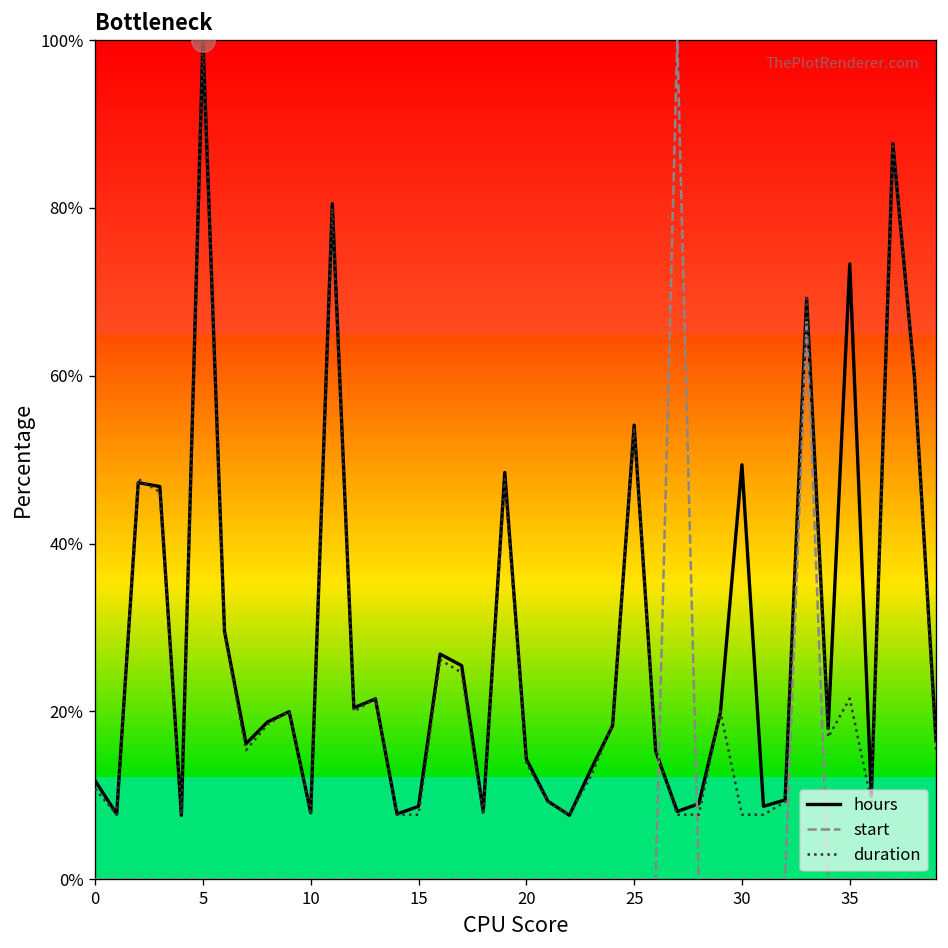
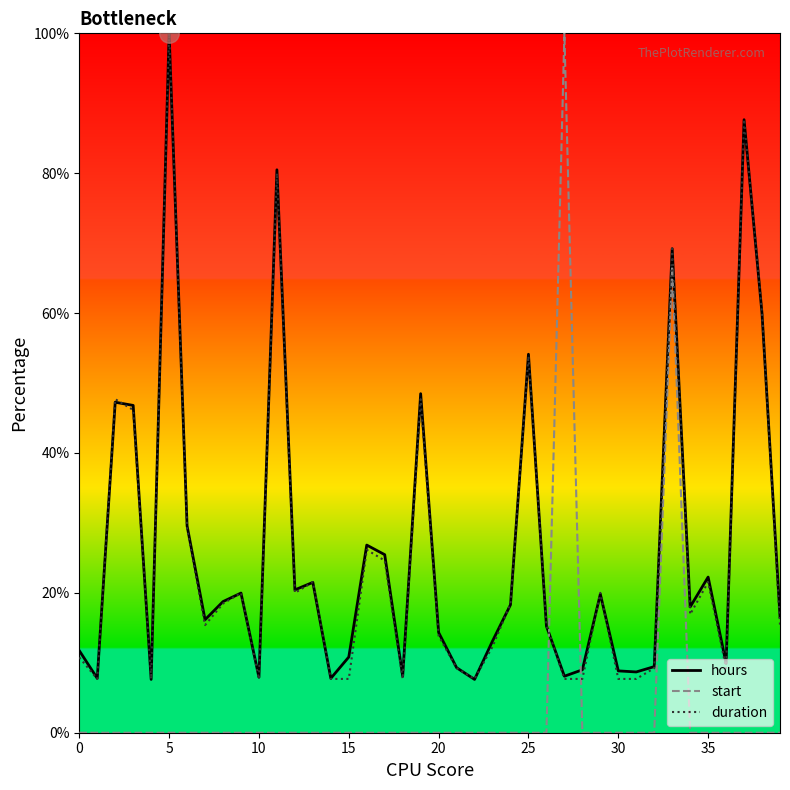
hours, 15: 9% -> 11%
hours, 30: 49% -> 9%
hours, 35: 73% -> 22%
